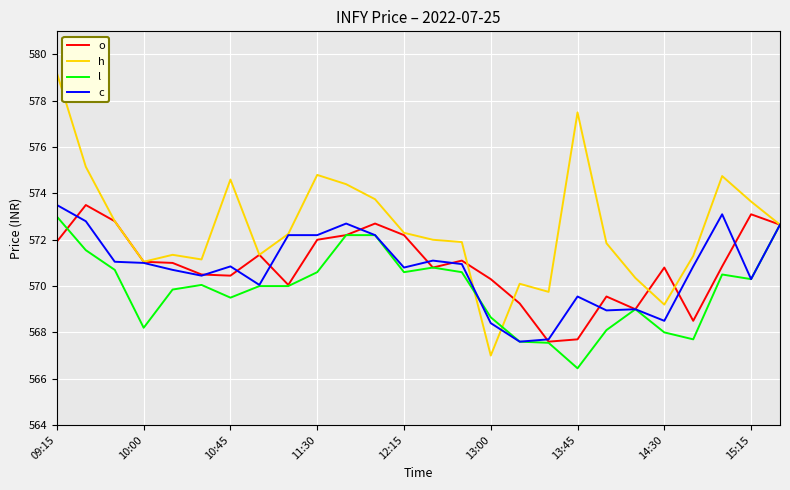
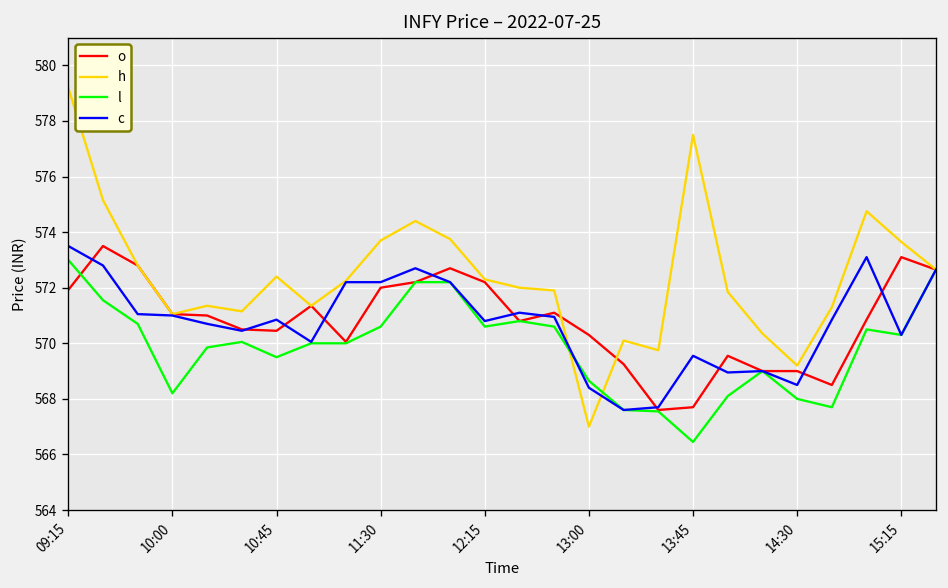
h, 10:45: 574.6 -> 572.4
h, 11:30: 574.8 -> 573.7
o, 14:30: 570.8 -> 569.0
